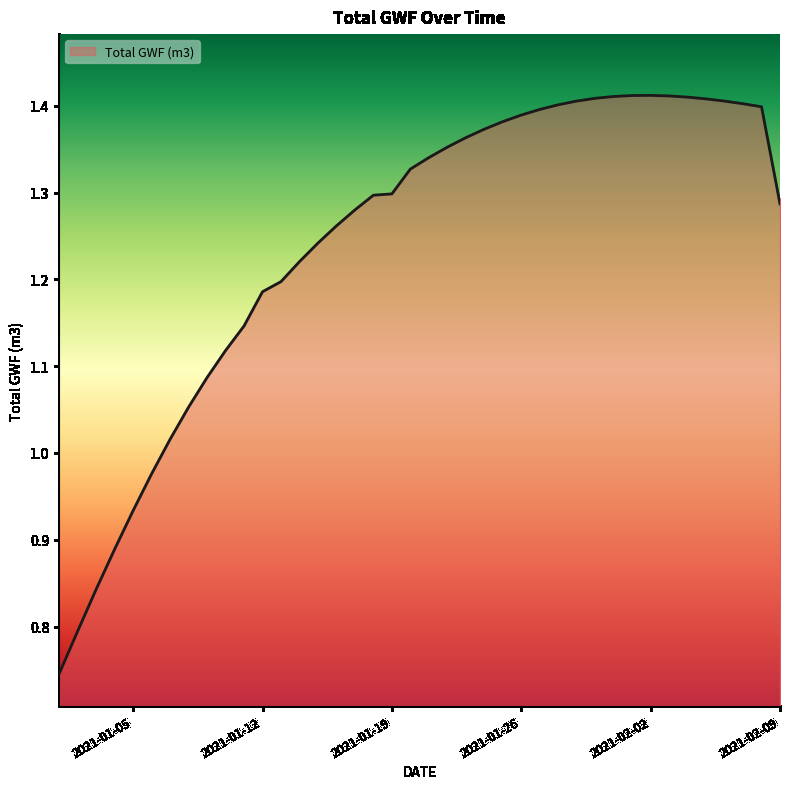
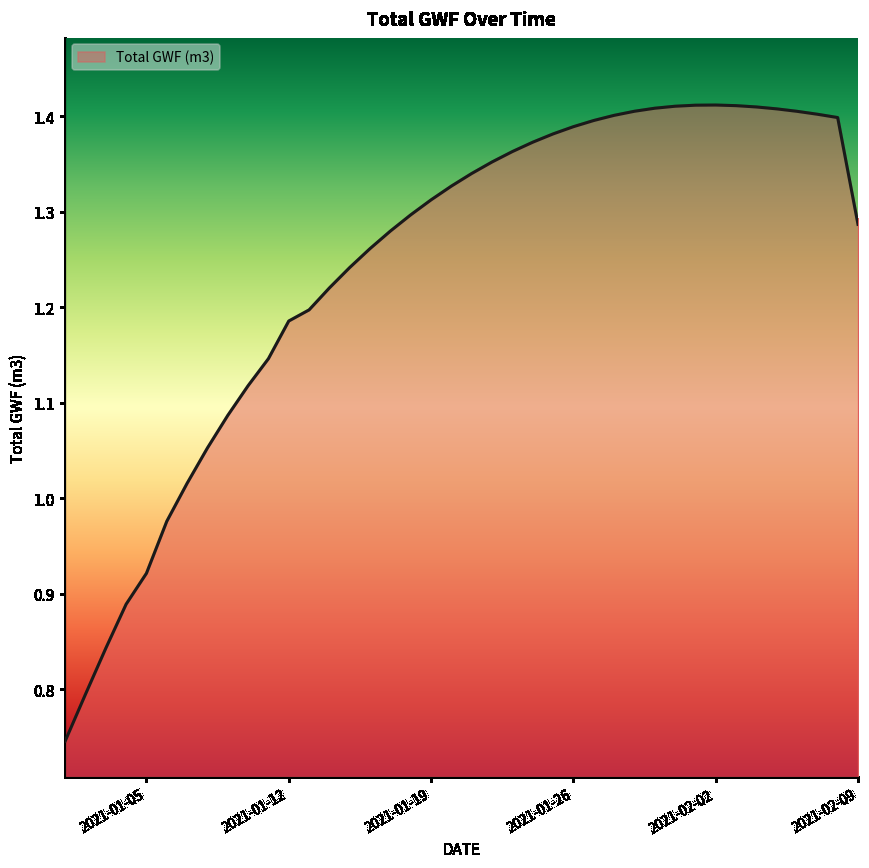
2021-01-05: 0.93 -> 0.92
2021-01-19: 1.30 -> 1.31
